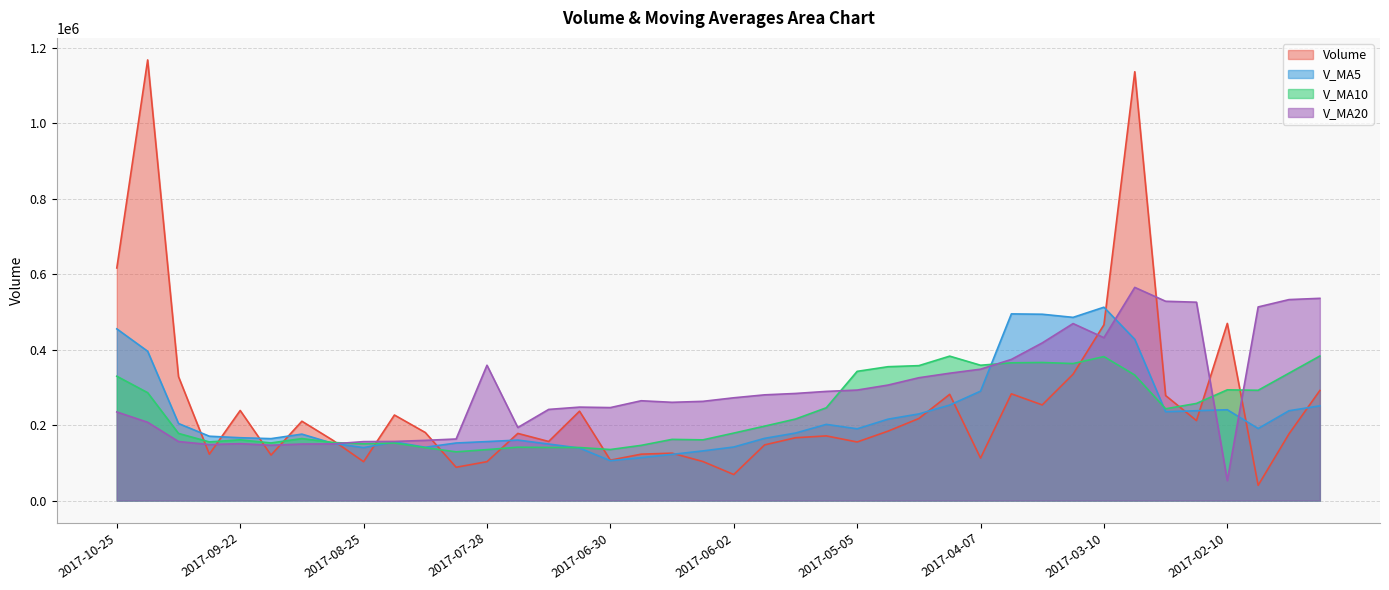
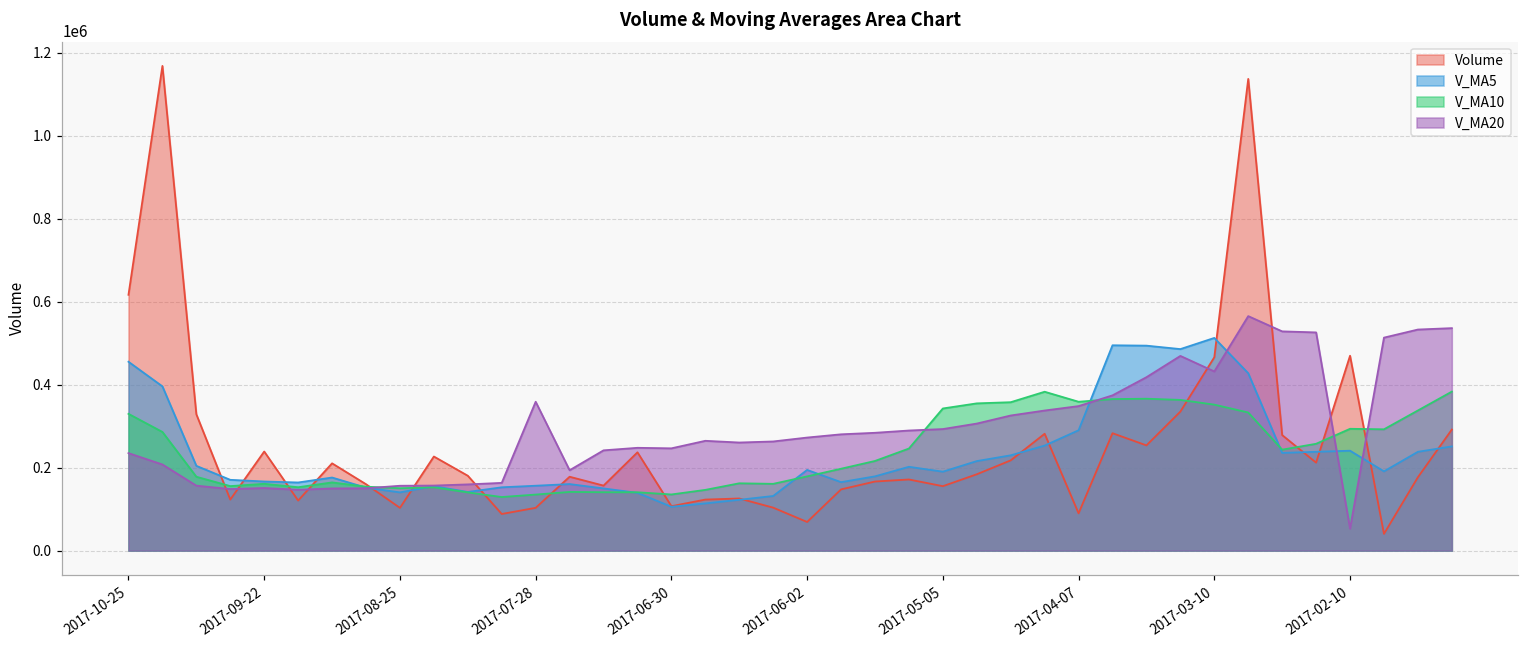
V_MA5, 2017-06-02: 140000 -> 190000
Volume, 2017-04-07: 110000 -> 90000
V_MA10, 2017-03-10: 380000 -> 350000
